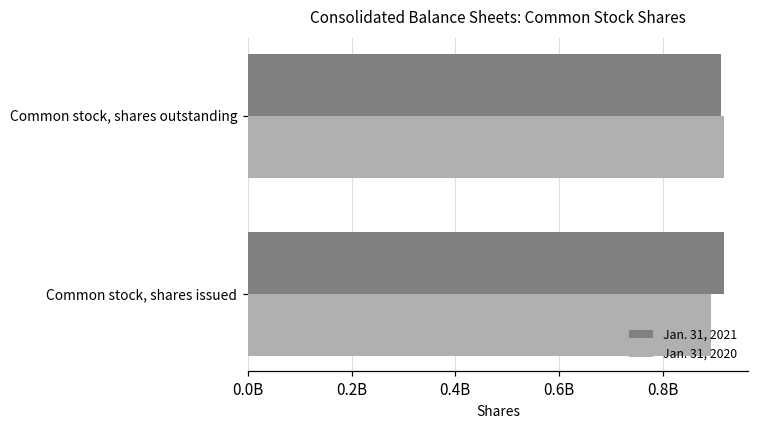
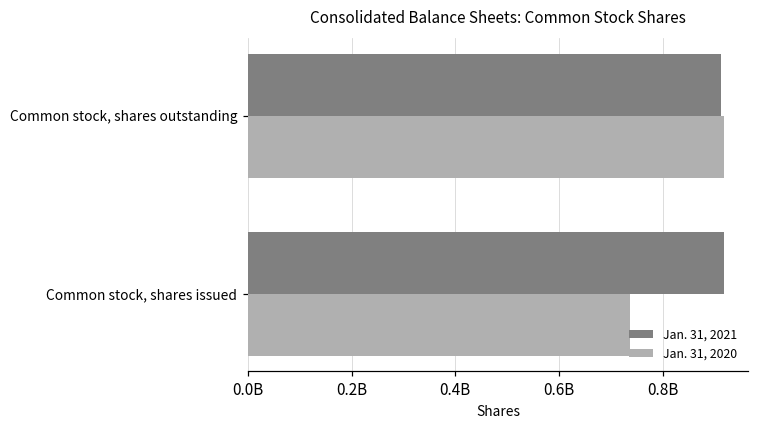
Jan. 31, 2020, Common stock, shares issued: 890000000 -> 740000000
